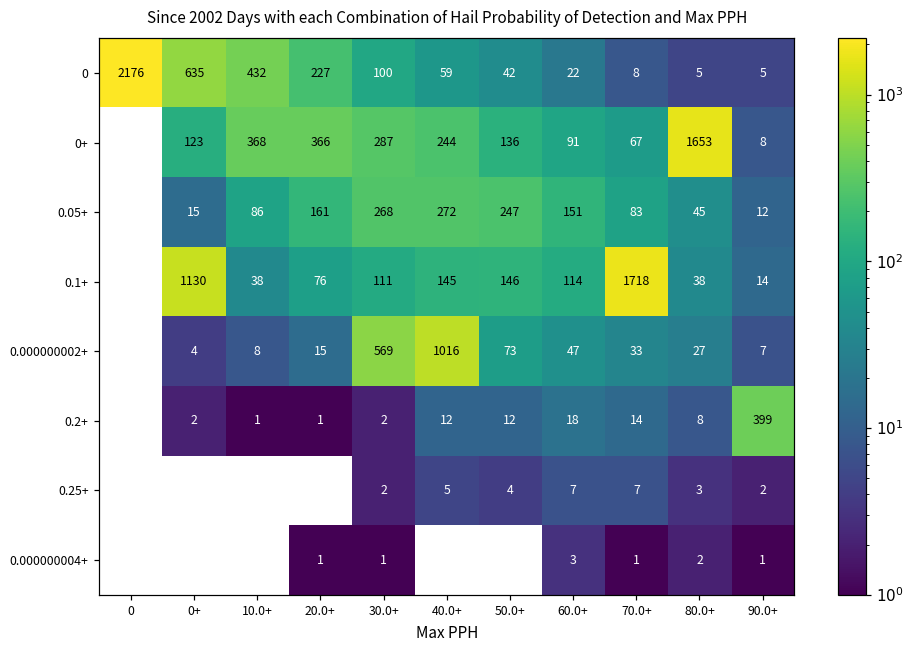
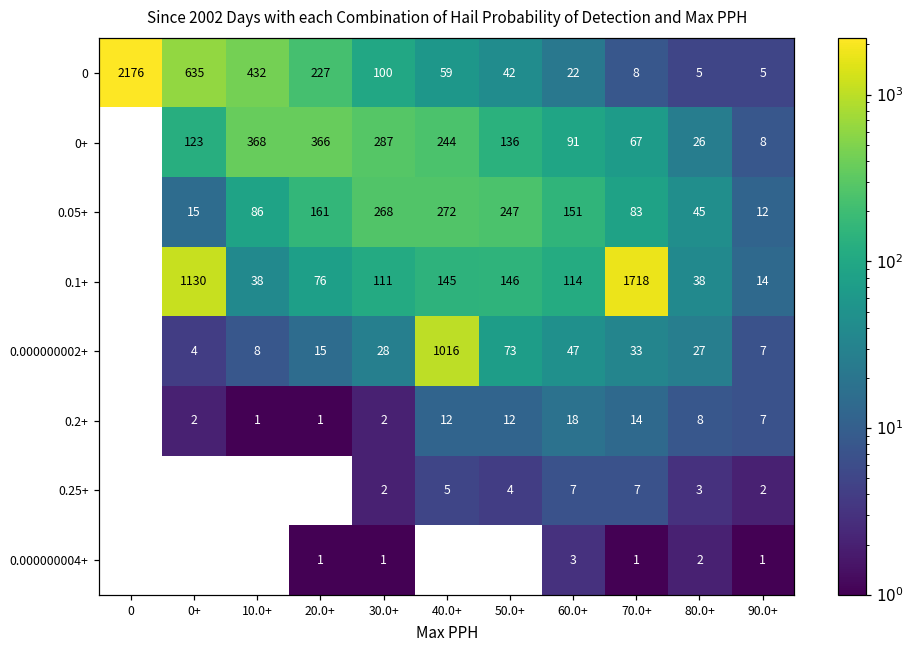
0+, 80.0+: 1653 -> 26
0.000000002+, 30.0+: 569 -> 28
0.2+, 90.0+: 399 -> 7
